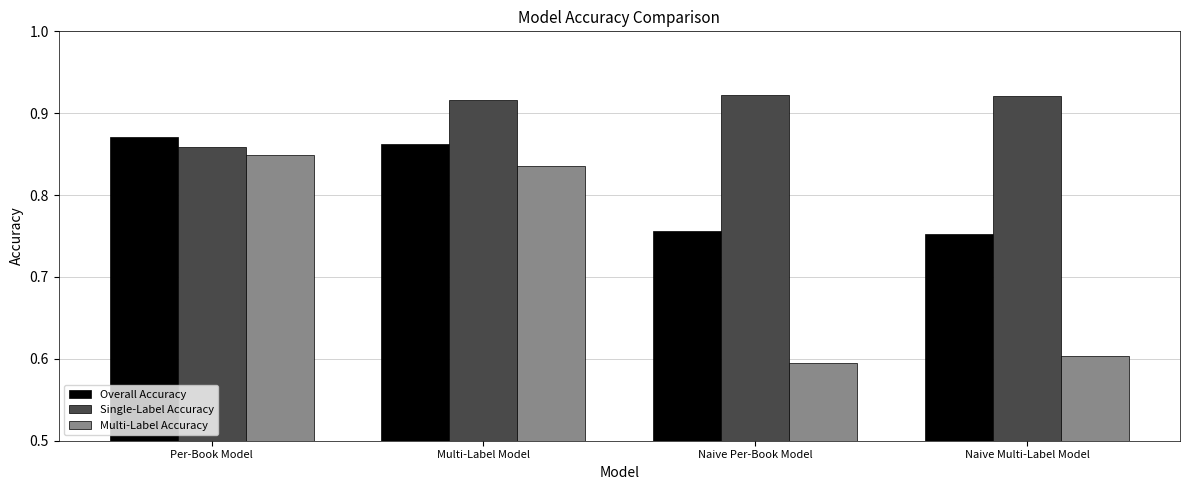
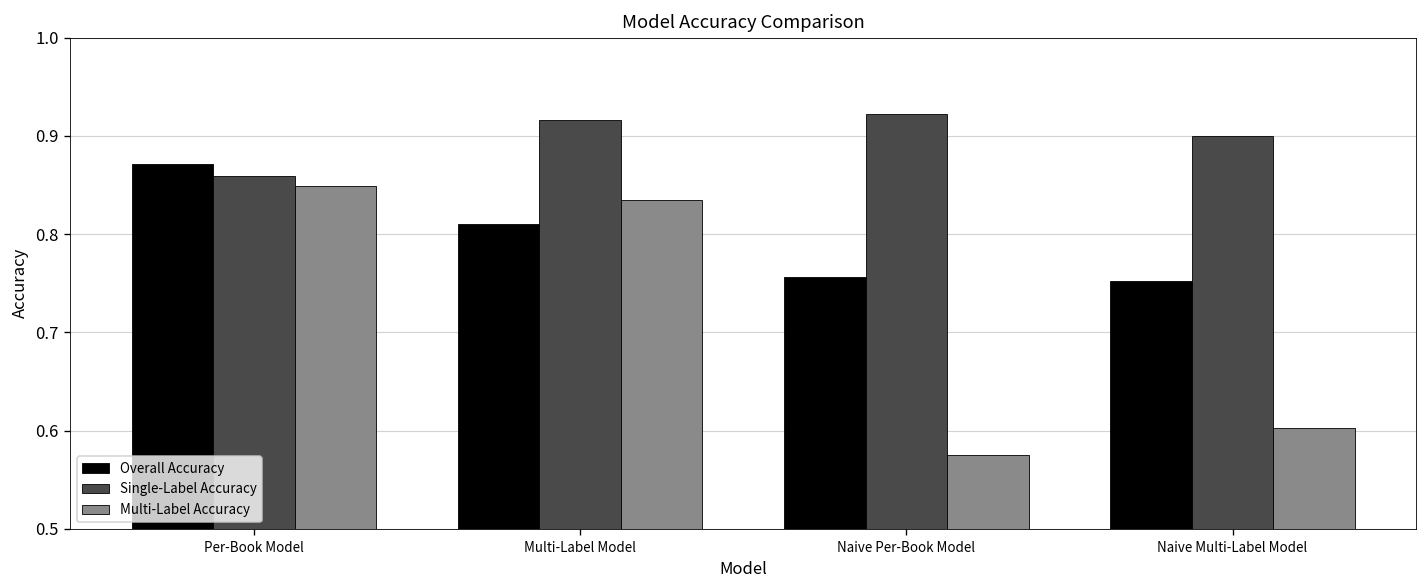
Overall Accuracy, Multi-Label Model: 0.86 -> 0.81
Multi-Label Accuracy, Naive Per-Book Model: 0.60 -> 0.58
Single-Label Accuracy, Naive Multi-Label Model: 0.92 -> 0.90
